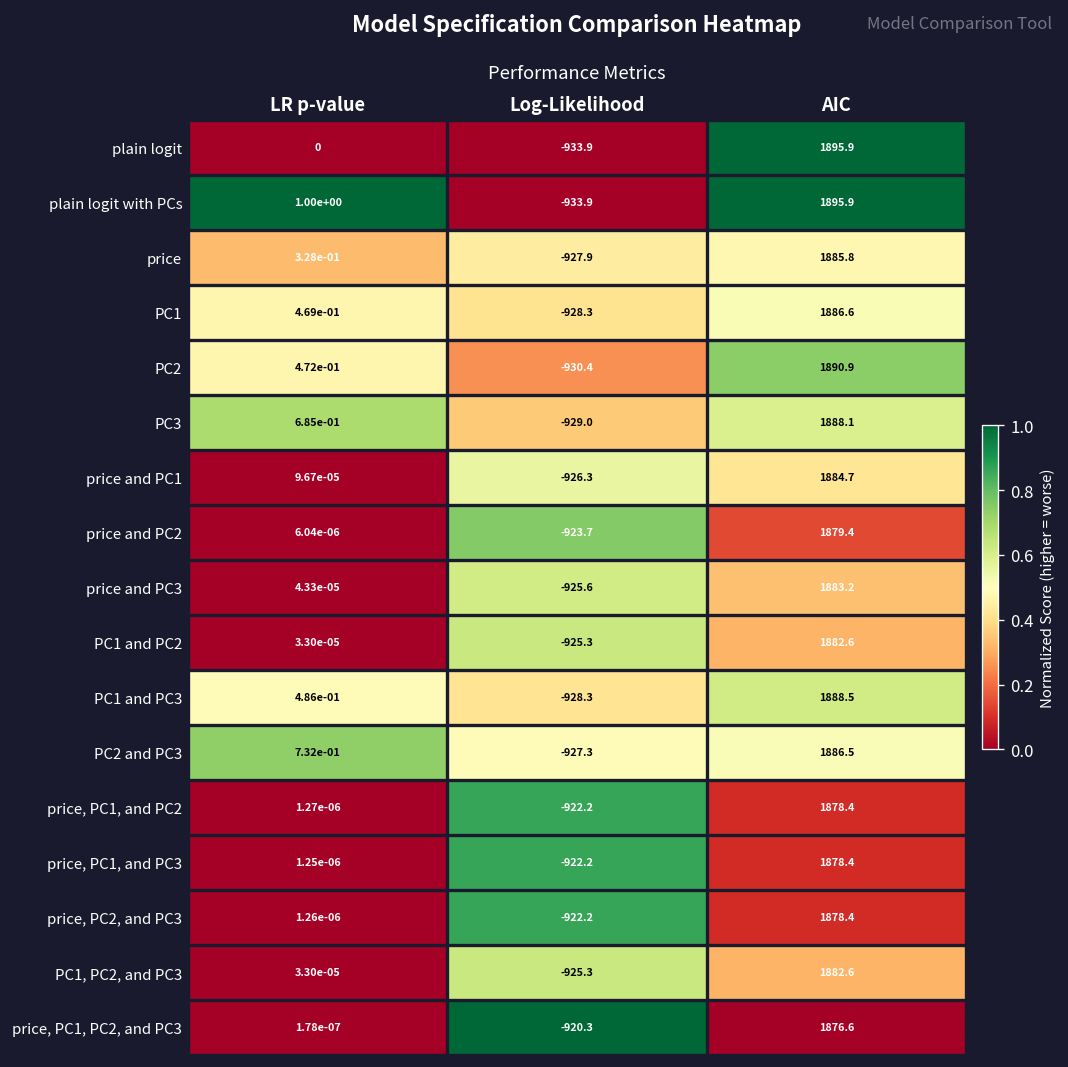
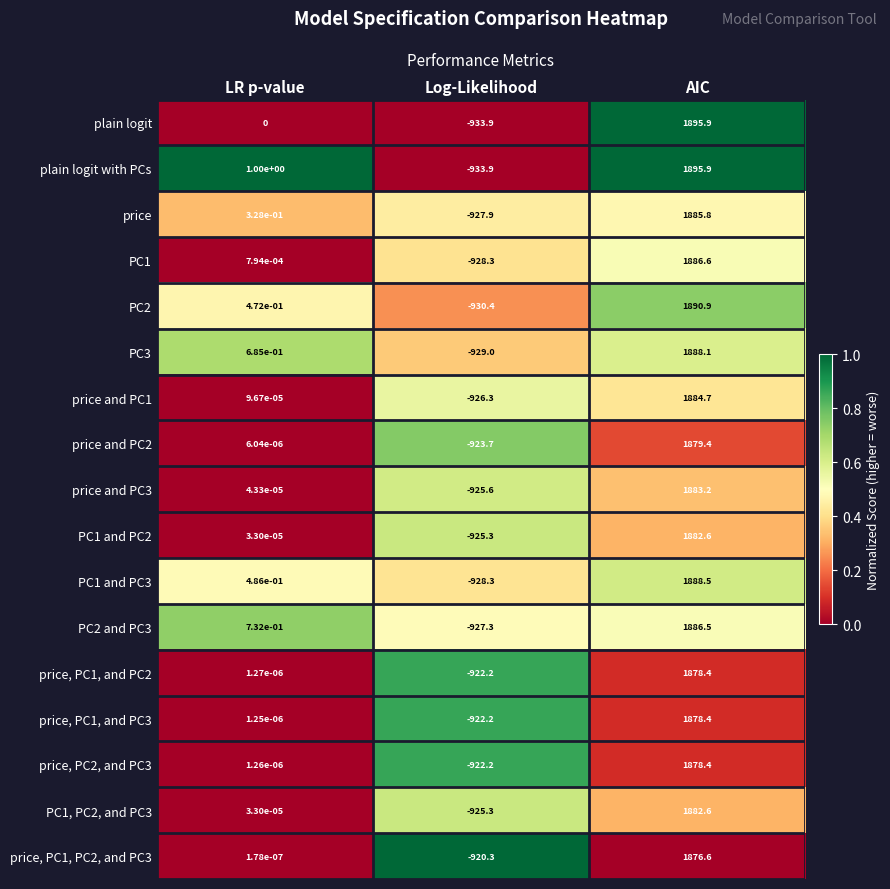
PC1, LR p-value: 4.69e-01 -> 7.94e-04
